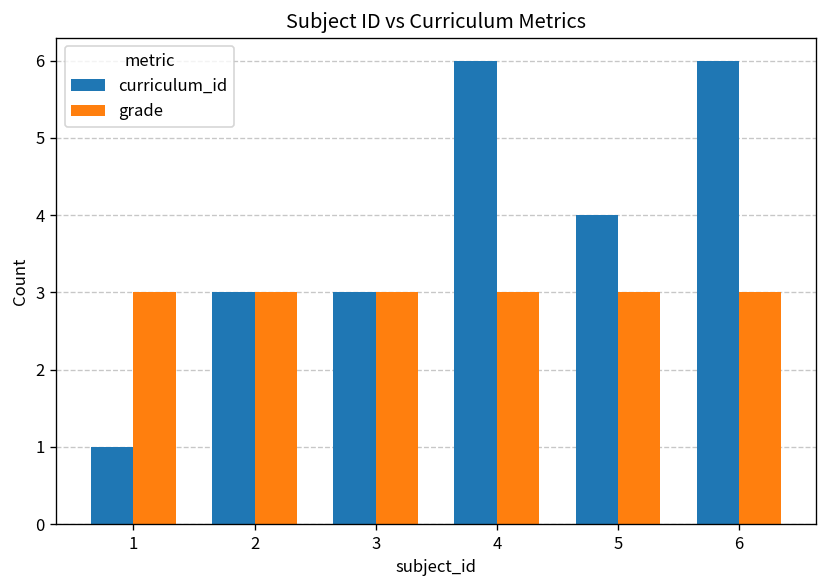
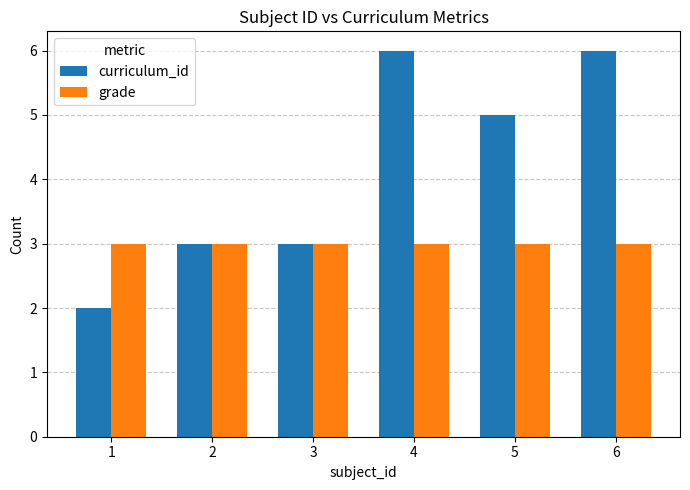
curriculum_id, 1: 1 -> 2
curriculum_id, 5: 4 -> 5
